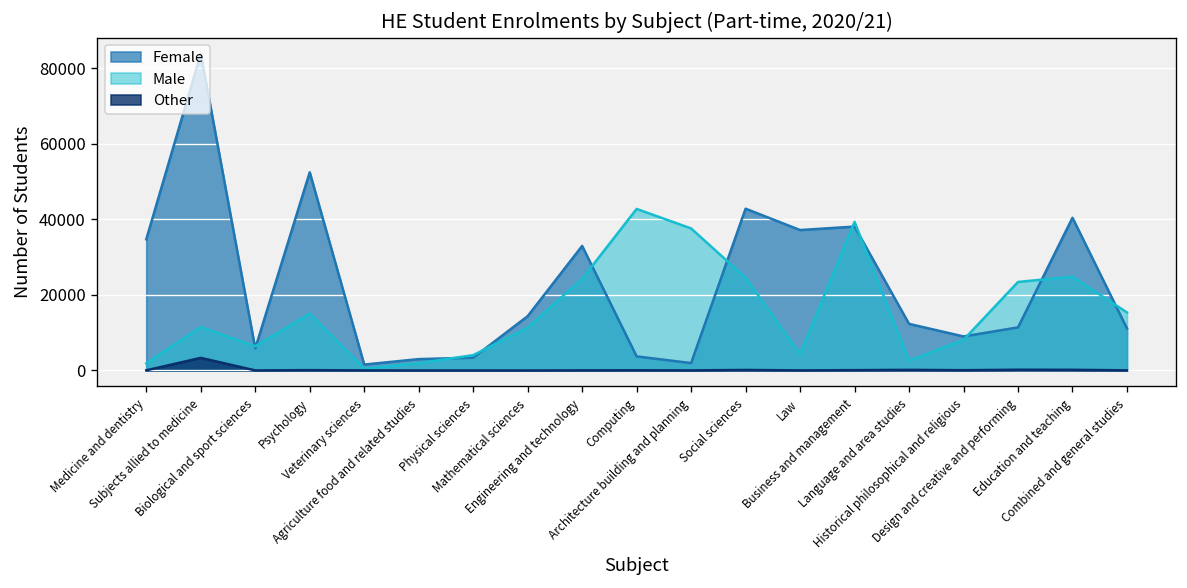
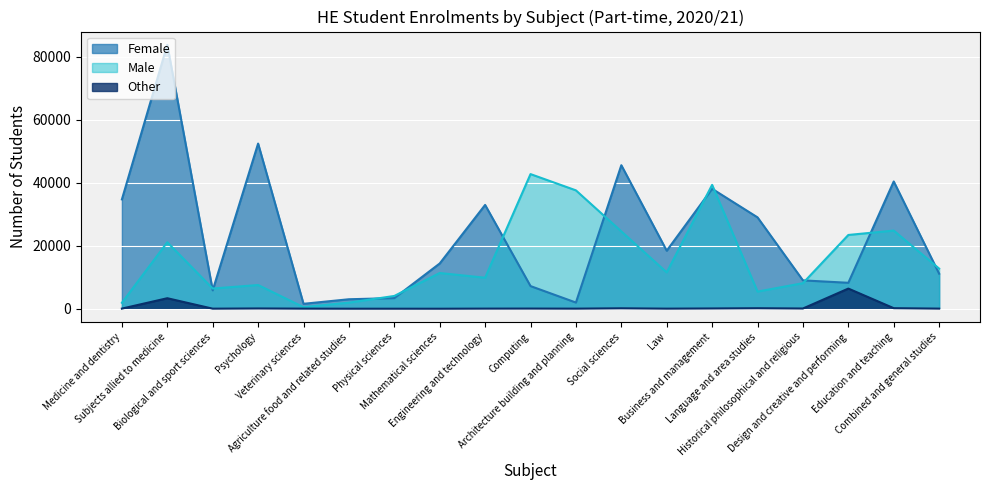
Male, Subjects allied to medicine: 12000 -> 21000
Male, Psychology: 15000 -> 8000
Male, Engineering and technology: 24000 -> 10000
Female, Computing: 4000 -> 7000
Female, Social sciences: 43000 -> 46000
Female, Law: 37000 -> 18000
Male, Law: 4000 -> 12000
Female, Language and area studies: 12000 -> 29000
Male, Language and area studies: 3000 -> 5000
Female, Design and creative and performing: 11000 -> 8000
Other, Design and creative and performing: 0 -> 6000
Male, Combined and general studies: 15000 -> 13000
